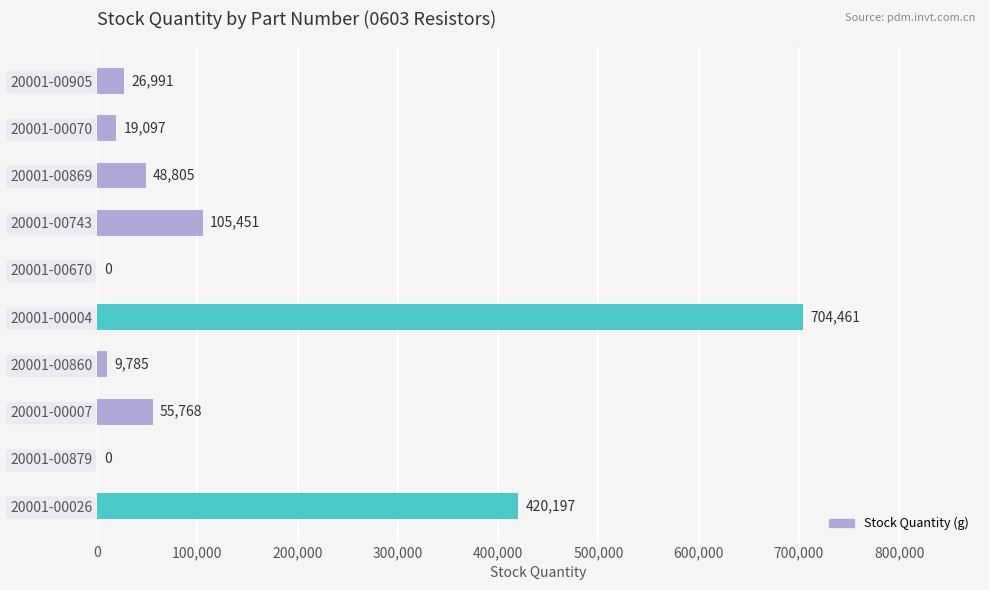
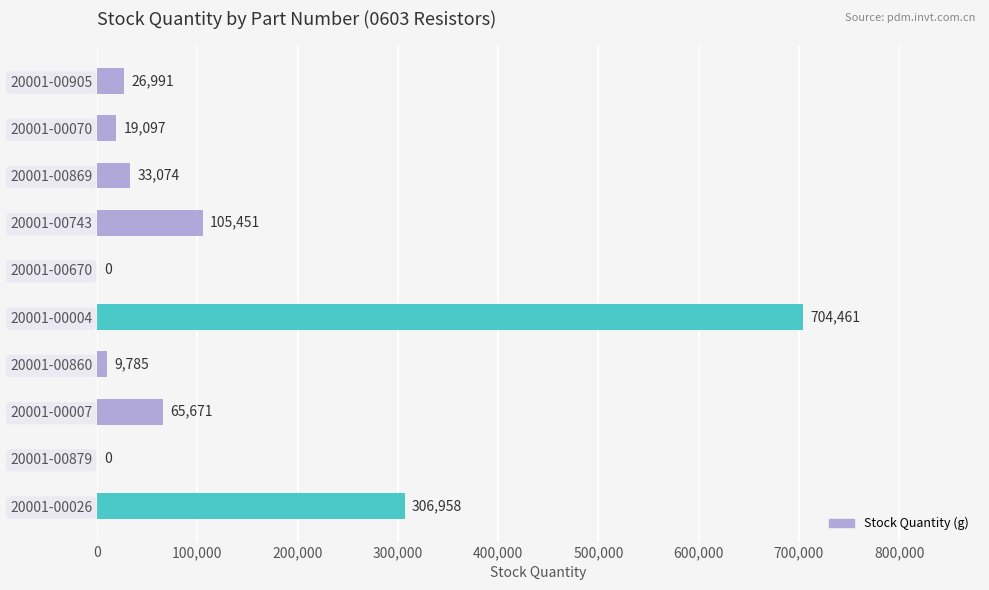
20001-00869: 48,805 -> 33,074
20001-00007: 55,768 -> 65,671
20001-00026: 420,197 -> 306,958
